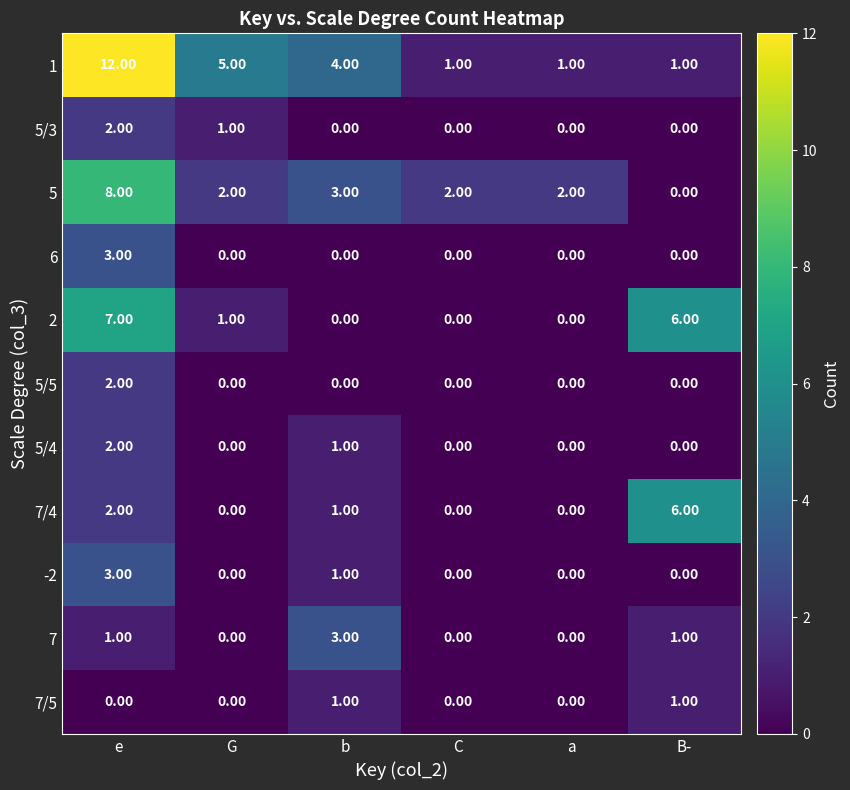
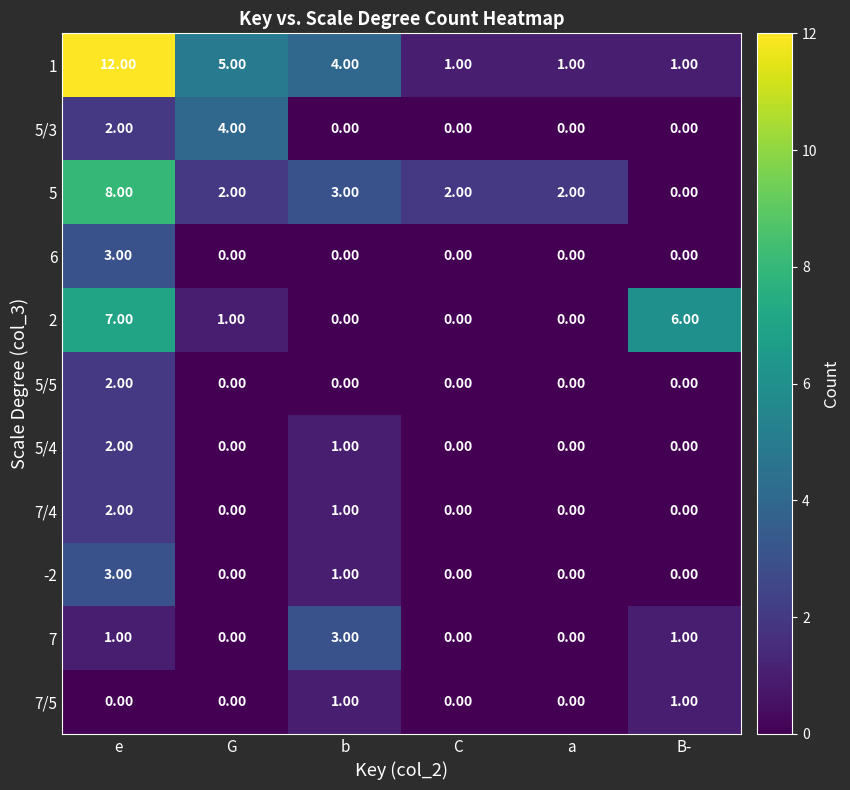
5/3, G: 1.00 -> 4.00
7/4, B-: 6.00 -> 0.00
